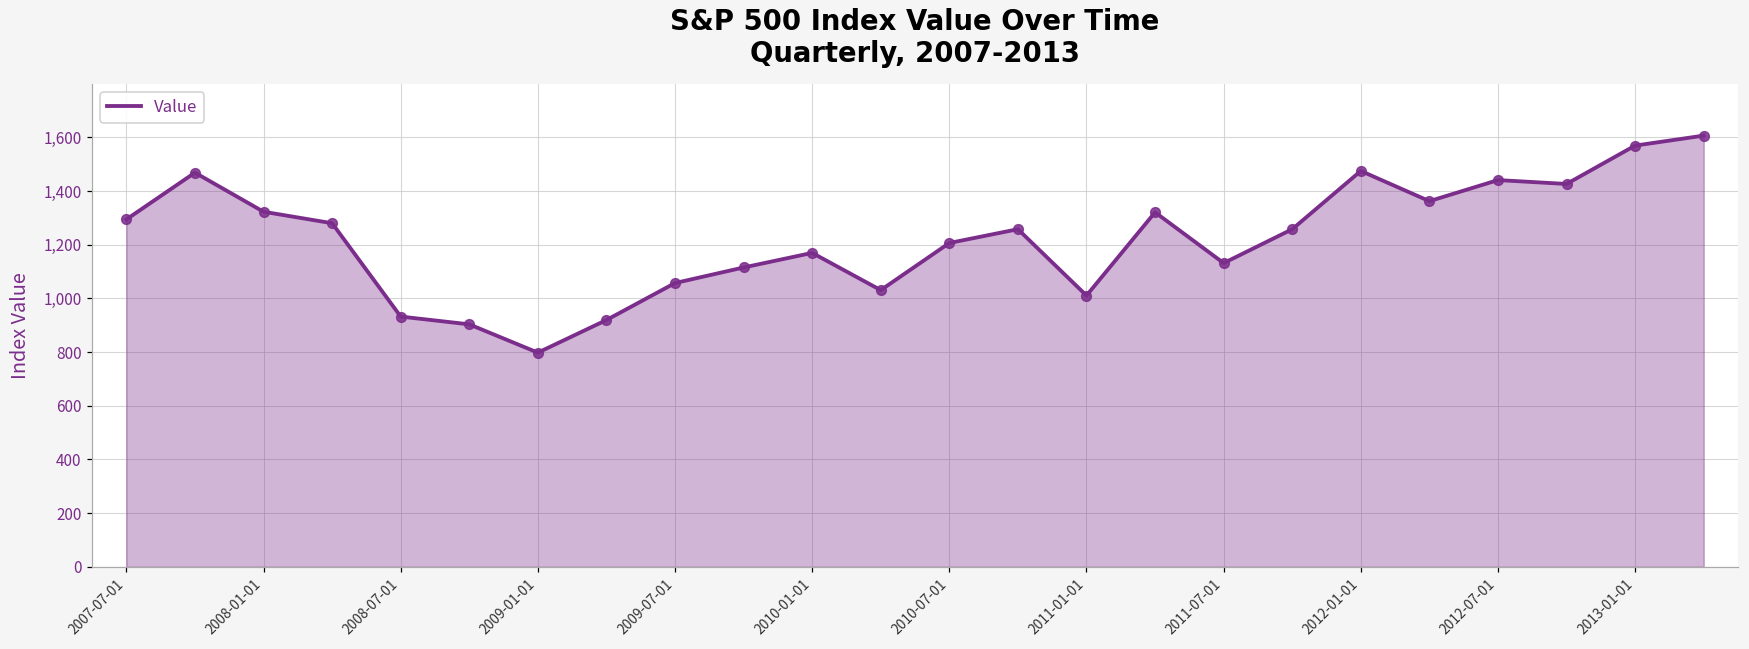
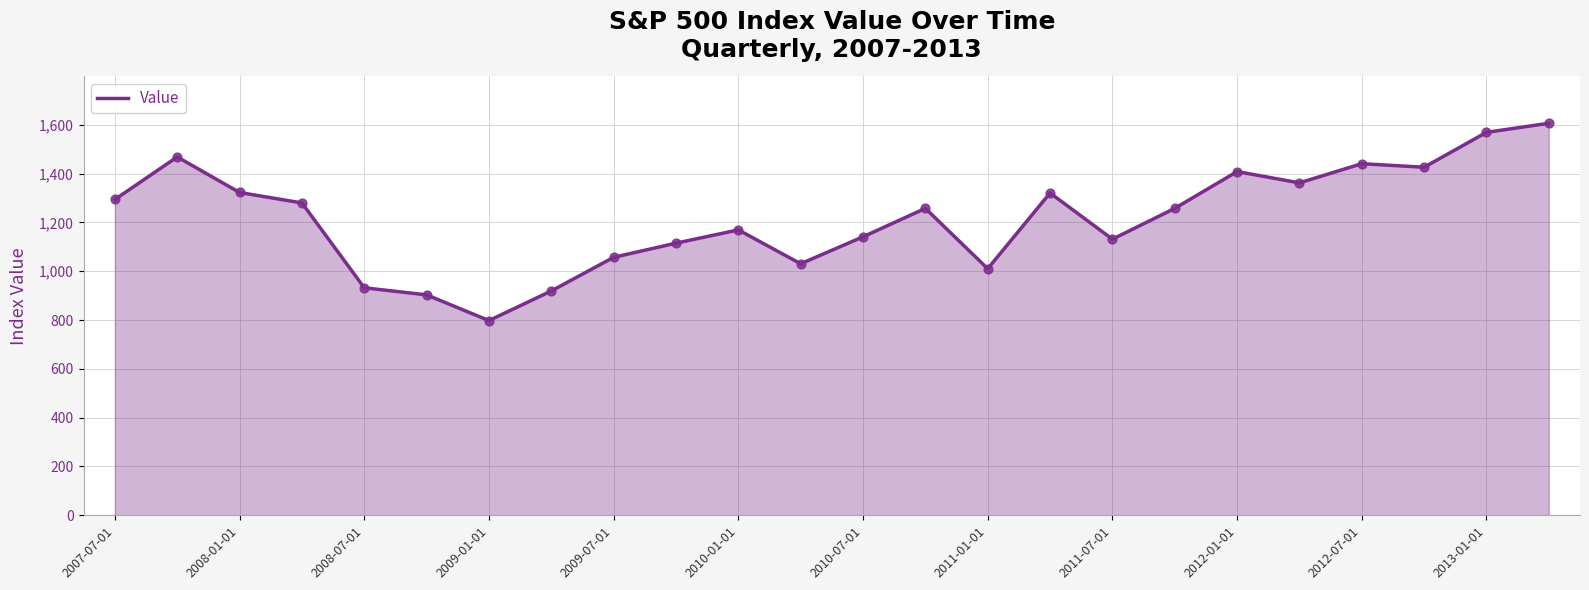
2010-07-01: 1,210 -> 1,140
2012-01-01: 1,470 -> 1,410
